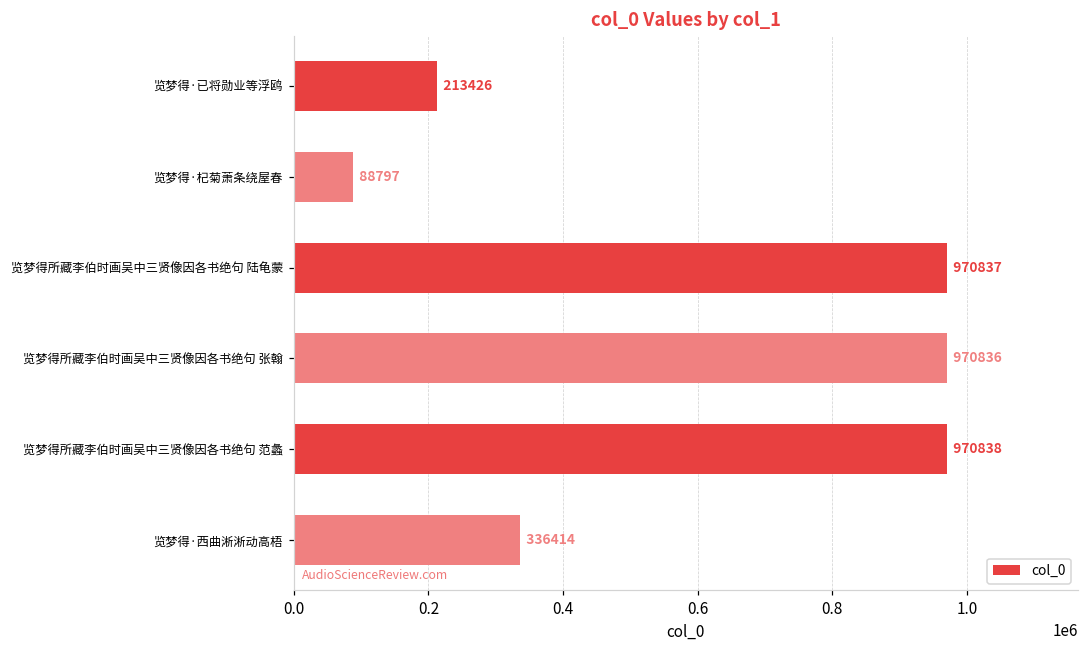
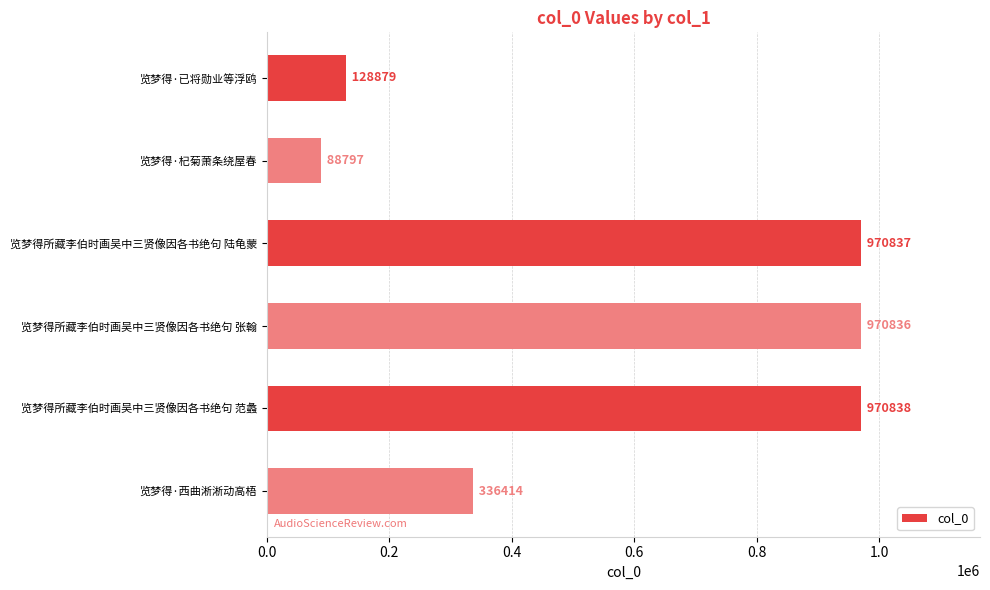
览梦得·已将勋业等浮鸥: 213426 -> 128879
